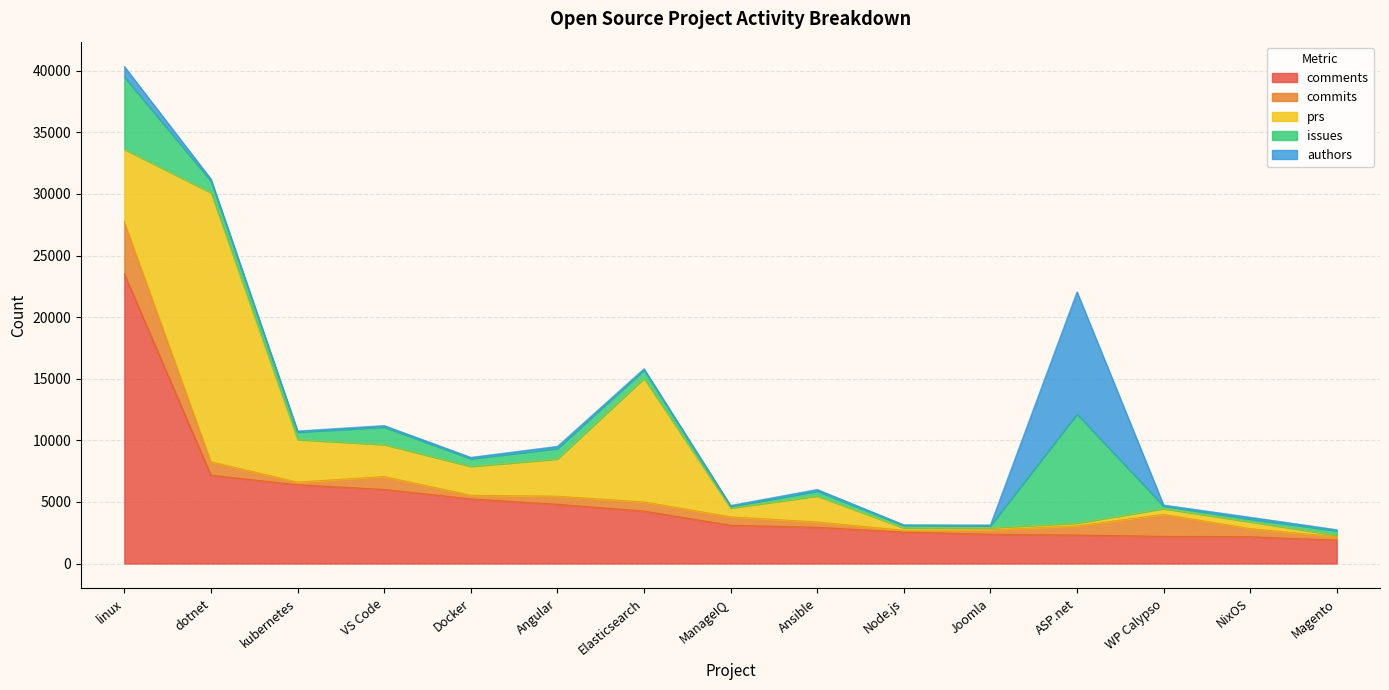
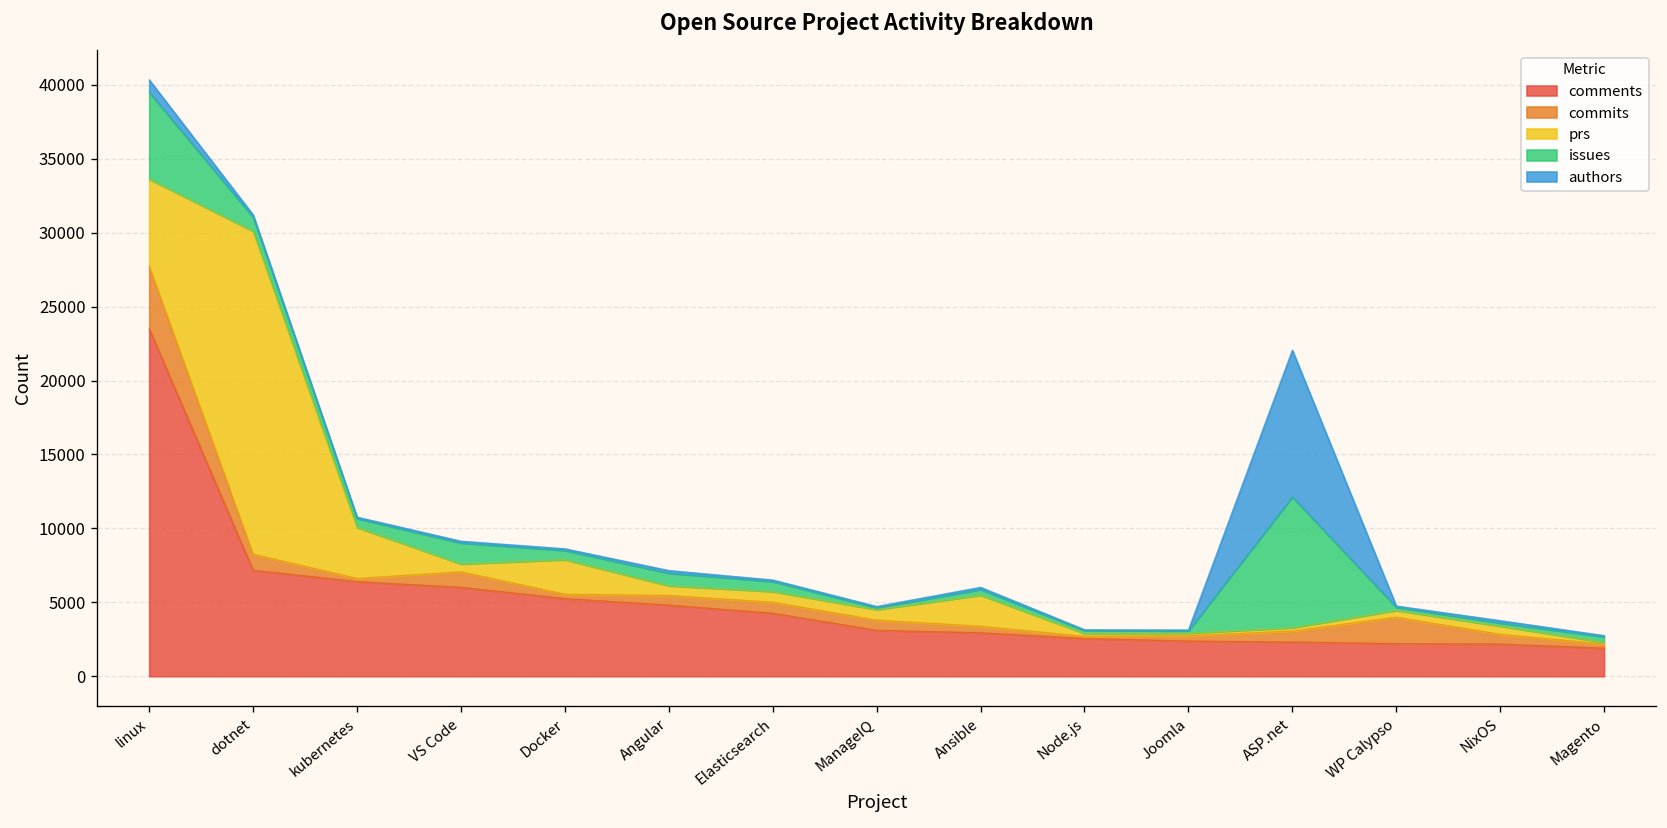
prs, VS Code: 2600 -> 500
prs, Angular: 3000 -> 700
prs, Elasticsearch: 10000 -> 700
